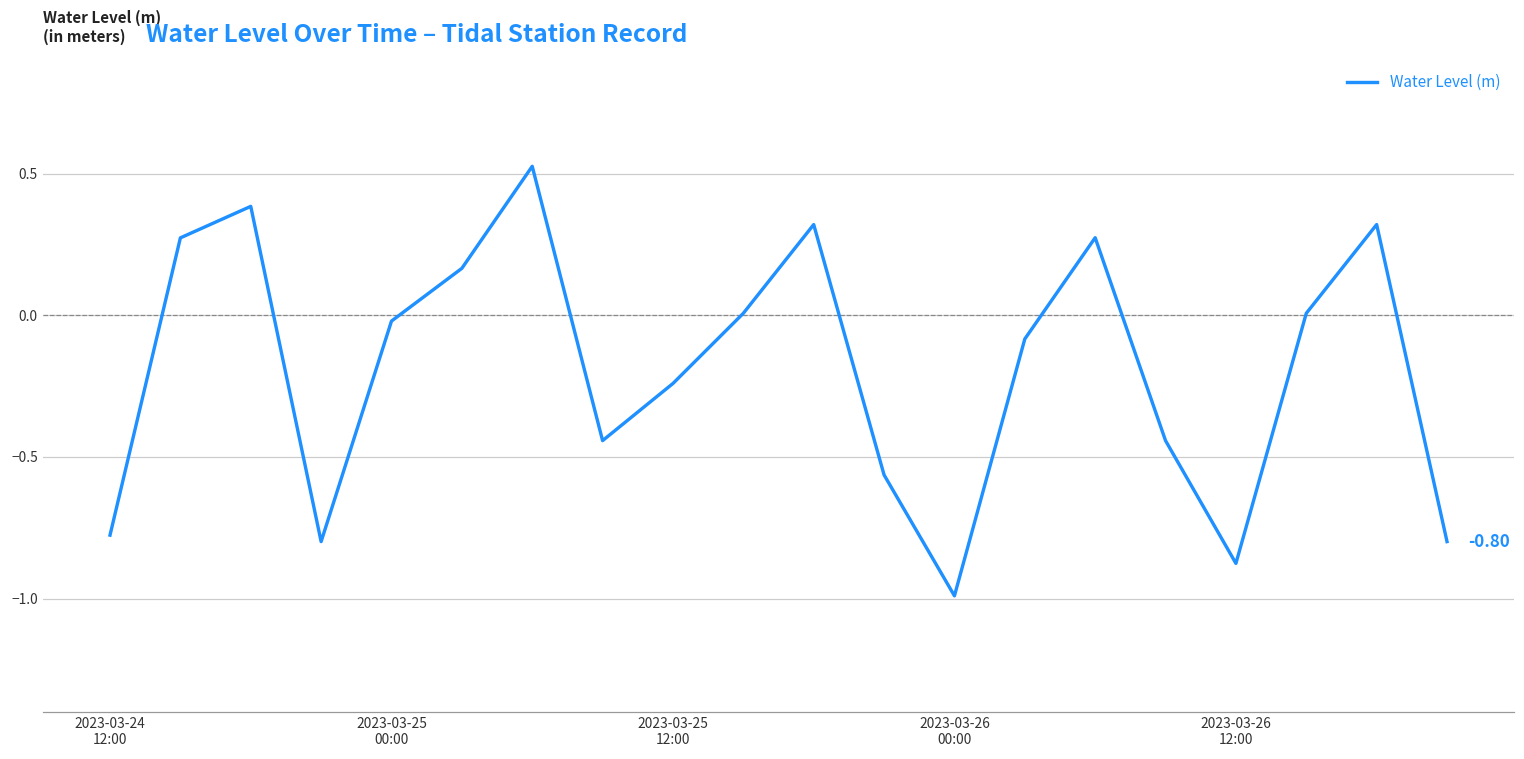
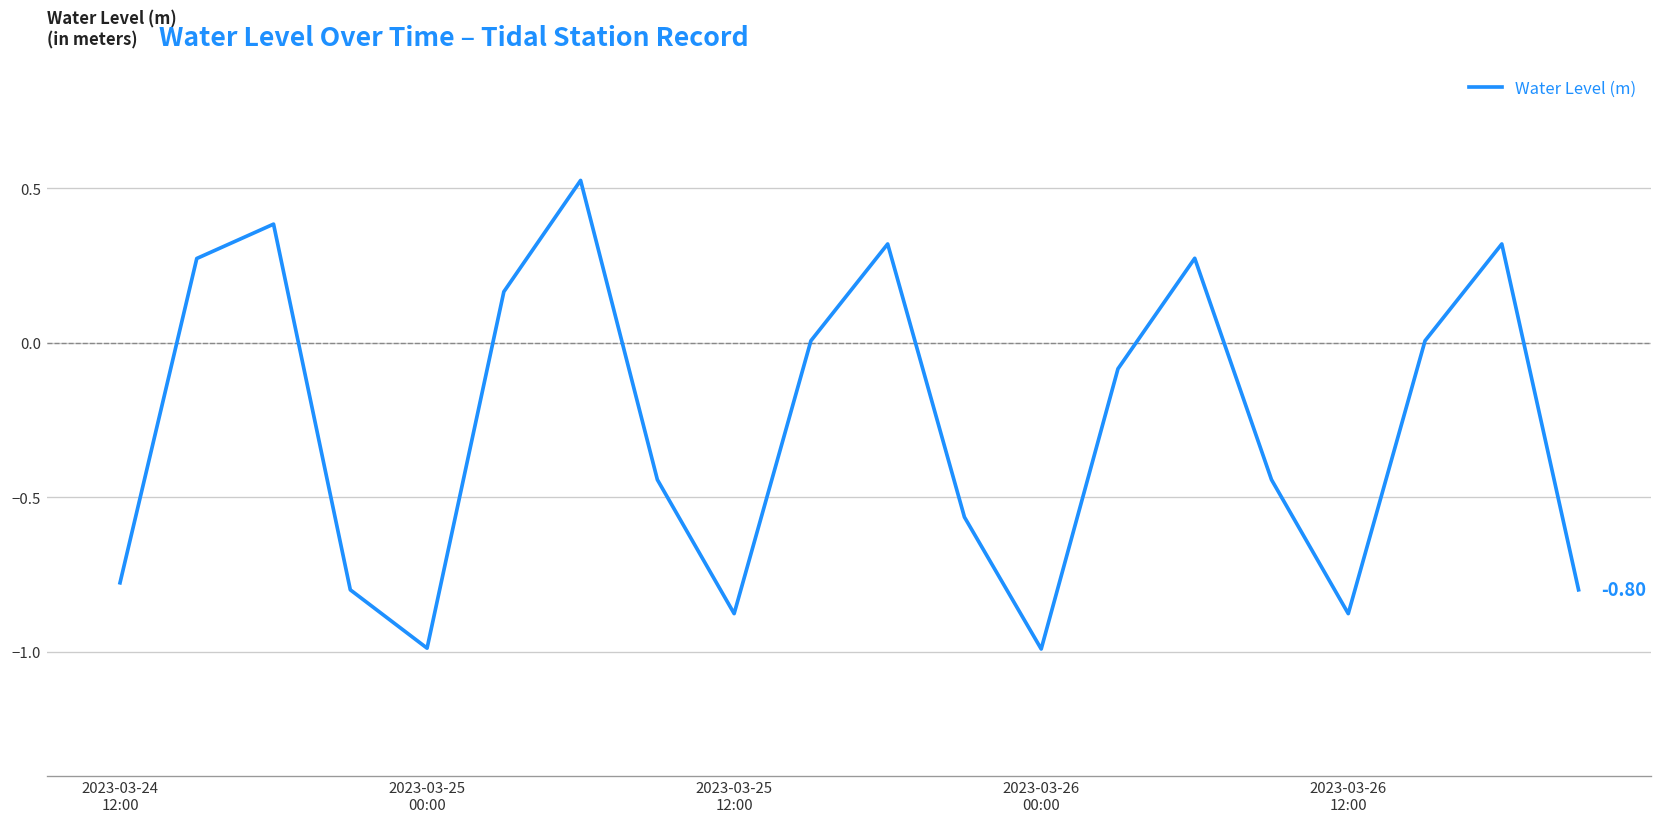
2023-03-25 00:00: -0.02 -> -0.99
2023-03-25 12:00: -0.24 -> -0.88
